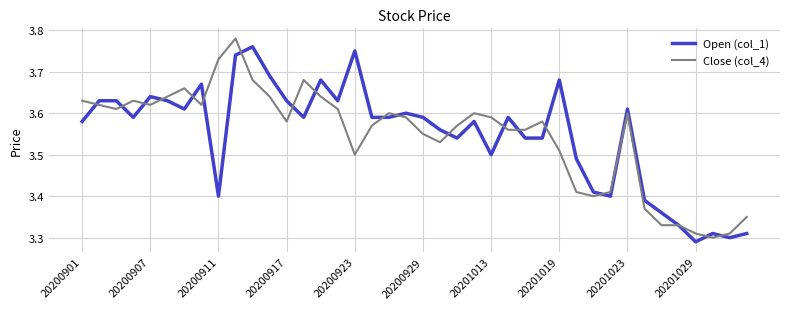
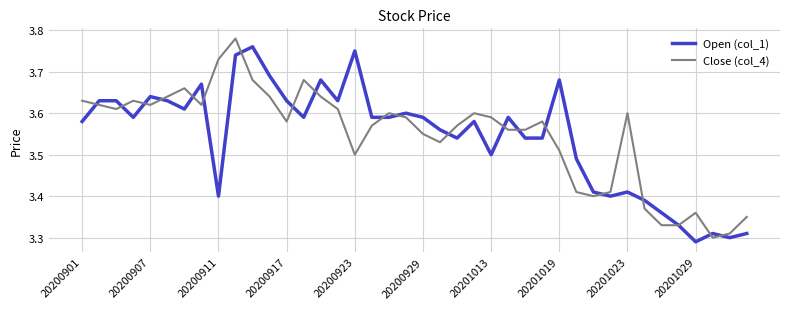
Open (col_1), 20201023: 3.61 -> 3.41
Close (col_4), 20201029: 3.31 -> 3.36
